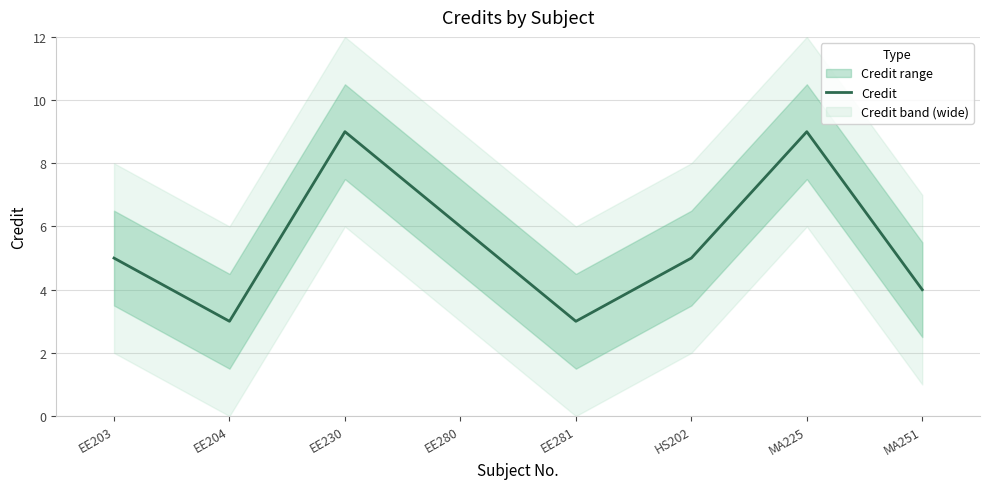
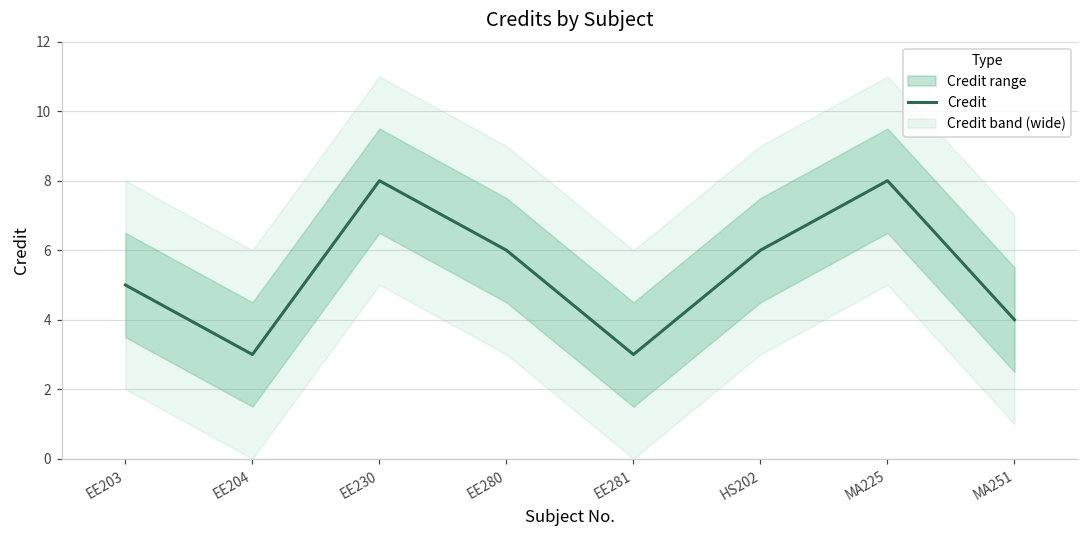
Credit, EE230: 9 -> 8
Credit, HS202: 5 -> 6
Credit, MA225: 9 -> 8
